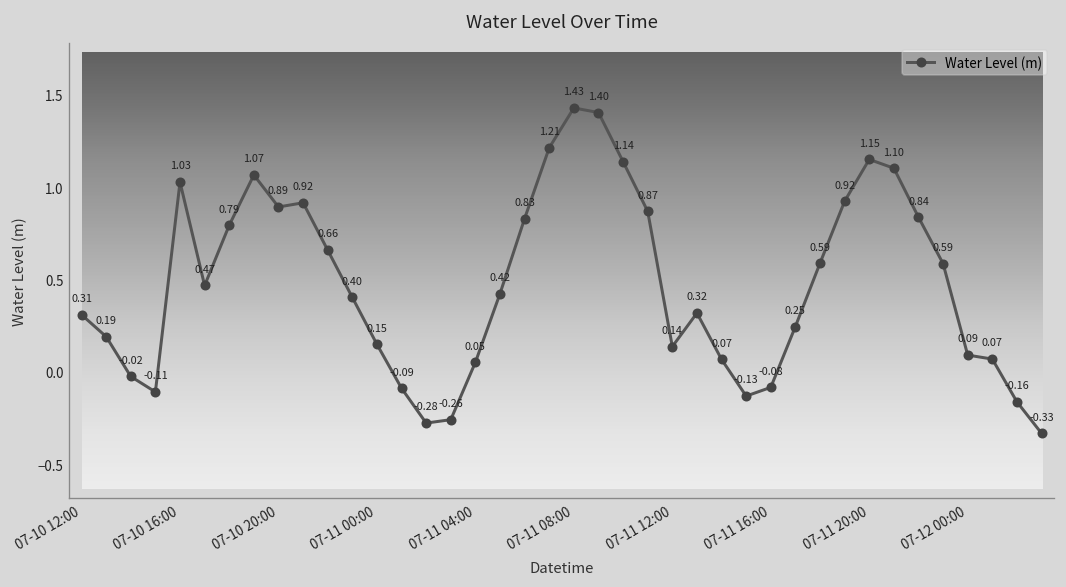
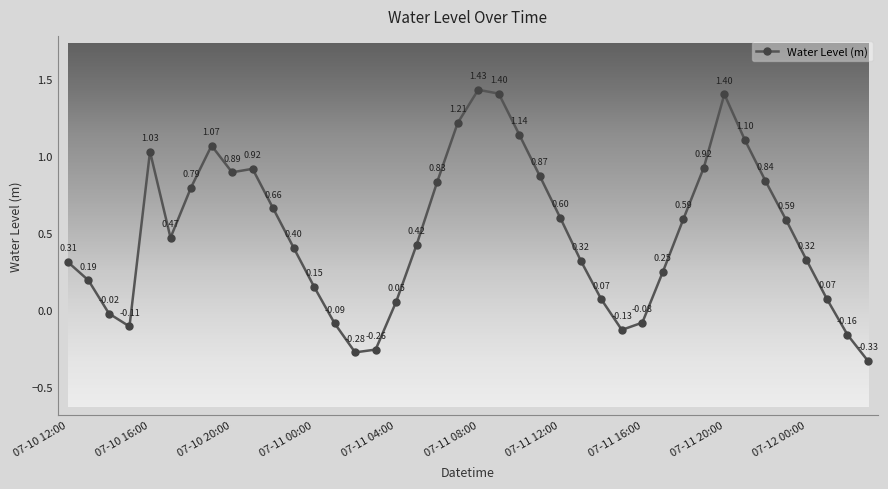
07-11 12:00: 0.14 -> 0.60
07-11 20:00: 1.15 -> 1.40
07-12 00:00: 0.09 -> 0.32
